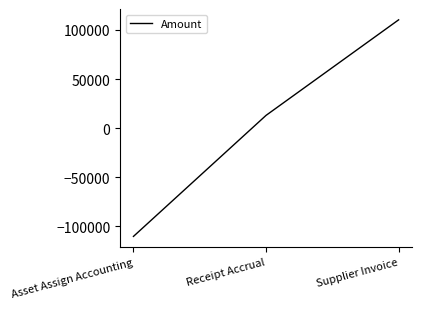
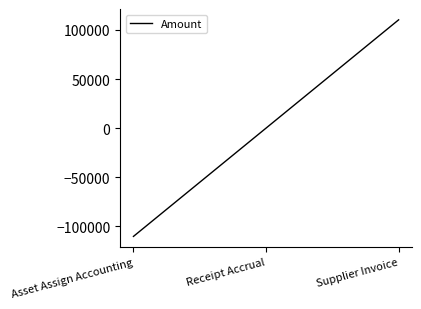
Receipt Accrual: 10000 -> 0
